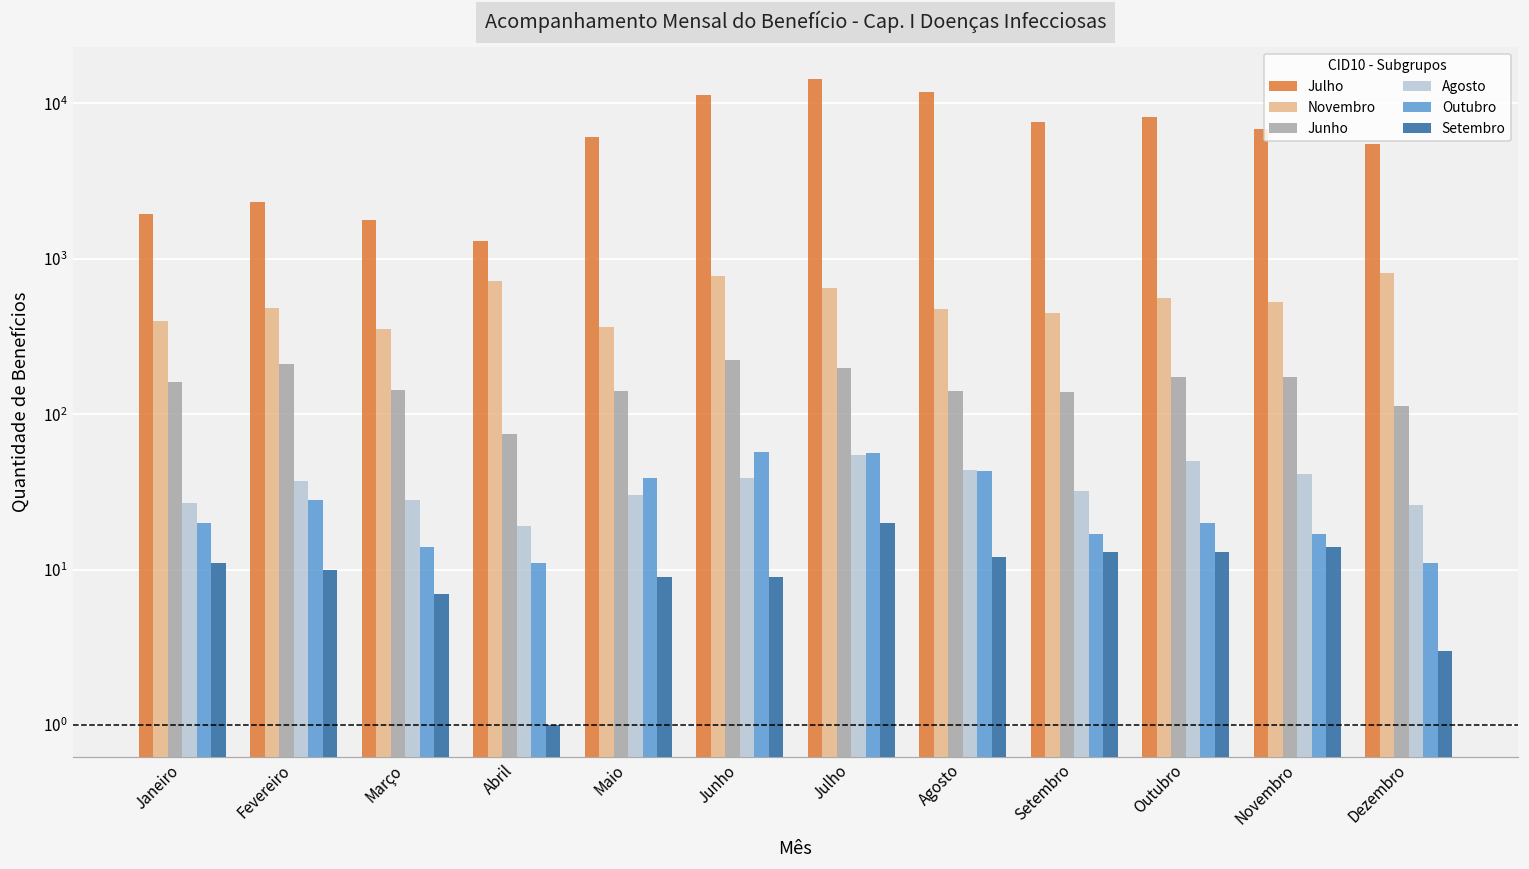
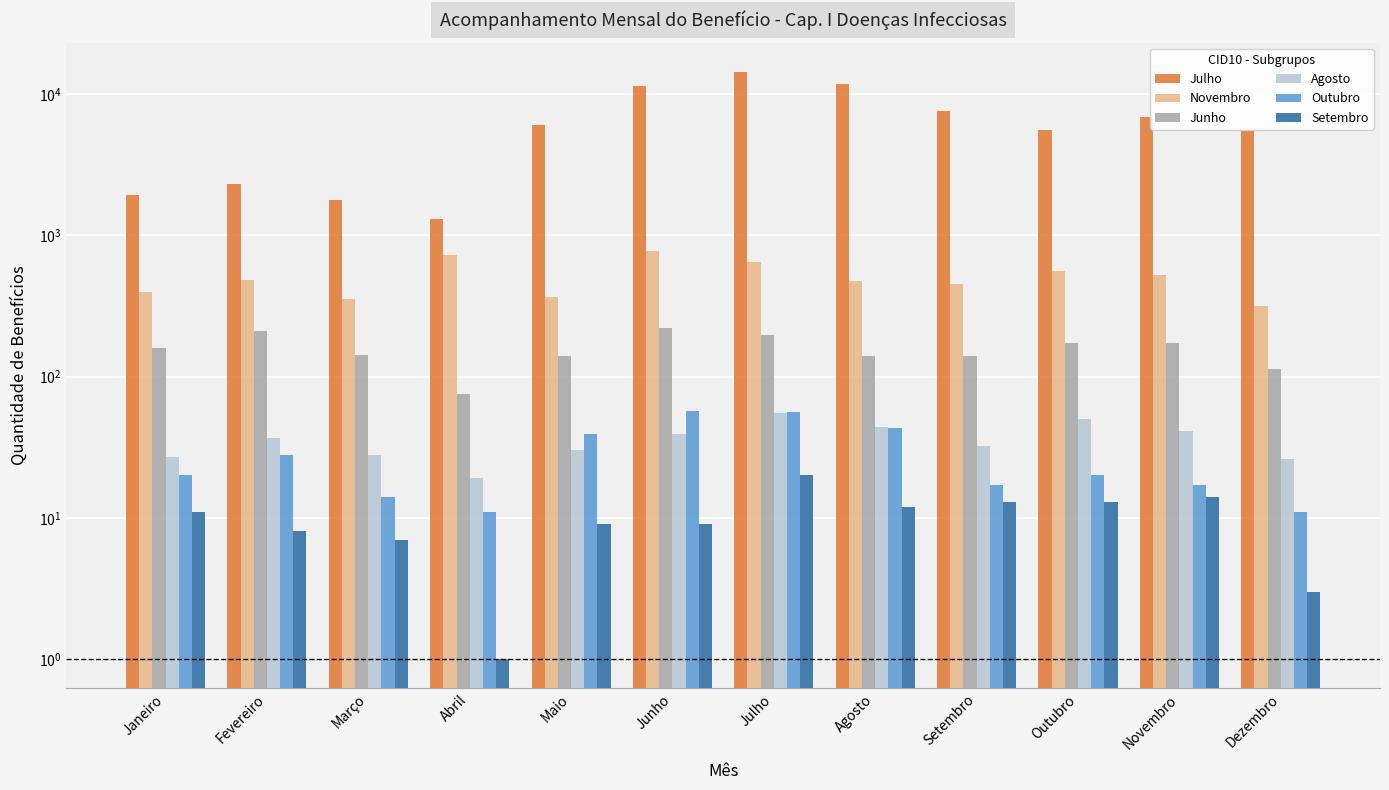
Setembro, Fevereiro: 10 -> 8
Julho, Outubro: 8000 -> 5600
Novembro, Dezembro: 800 -> 310
